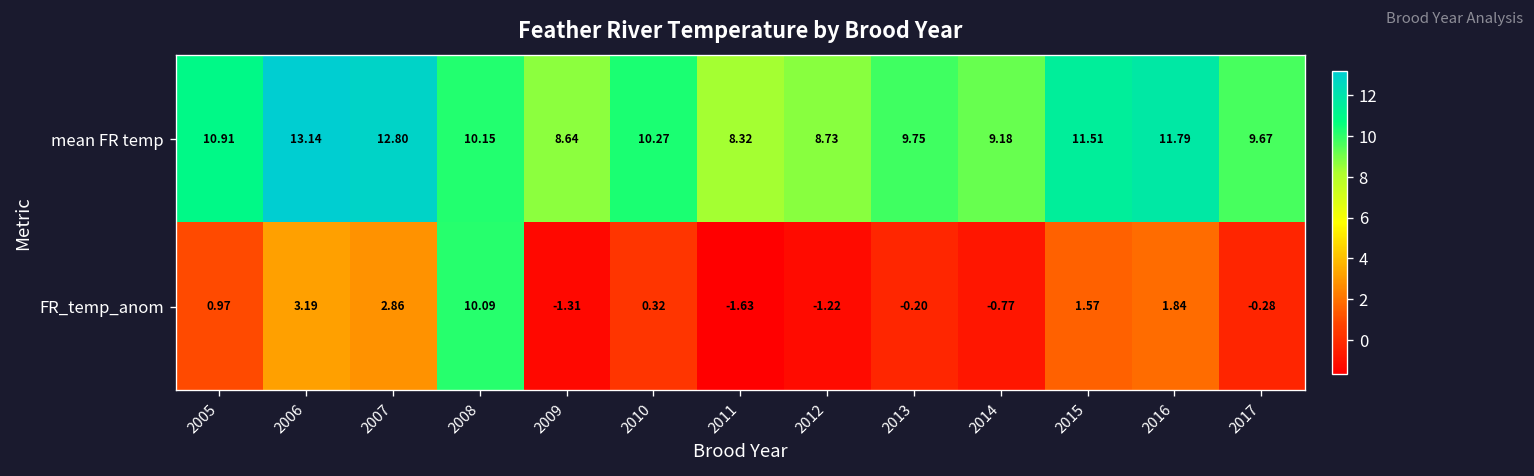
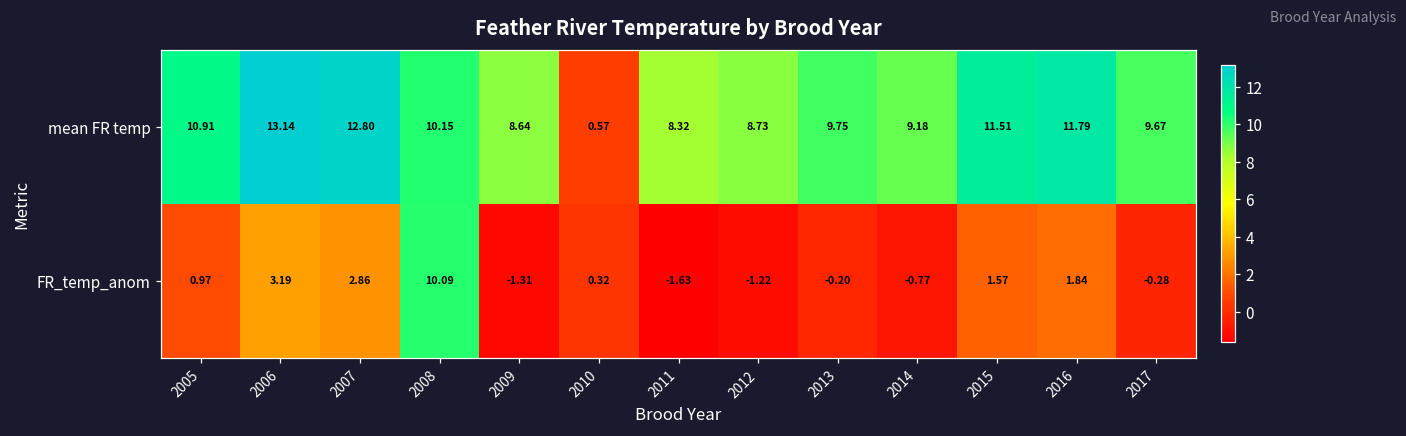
mean FR temp, 2010: 10.27 -> 0.57
